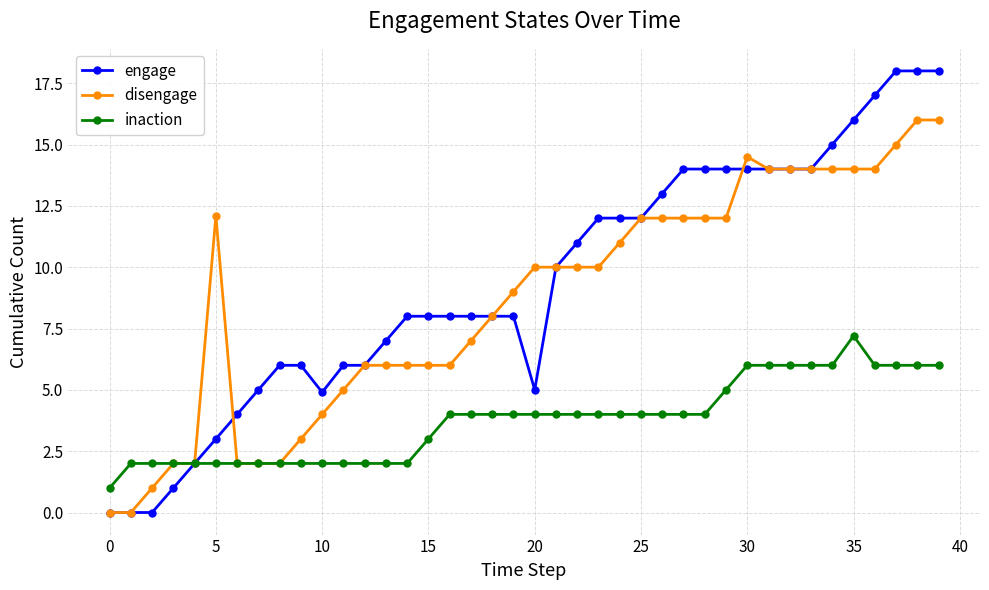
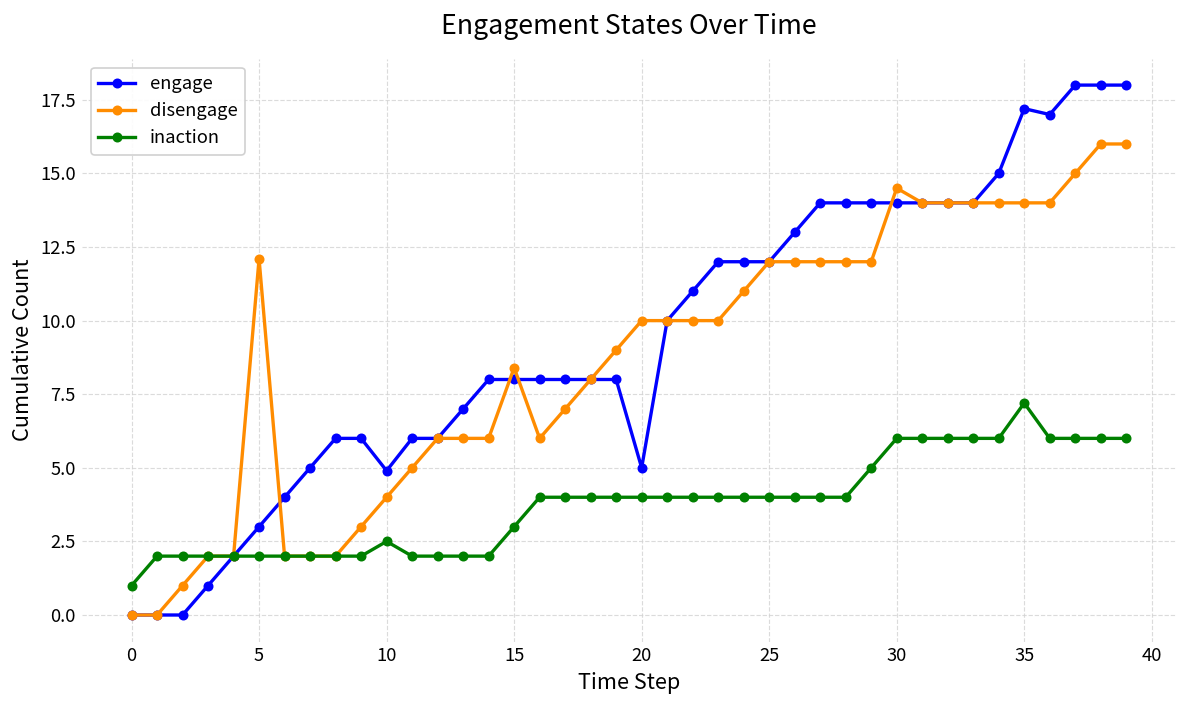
inaction, 10: 2.0 -> 2.5
disengage, 15: 6.0 -> 8.4
engage, 35: 16.0 -> 17.2
